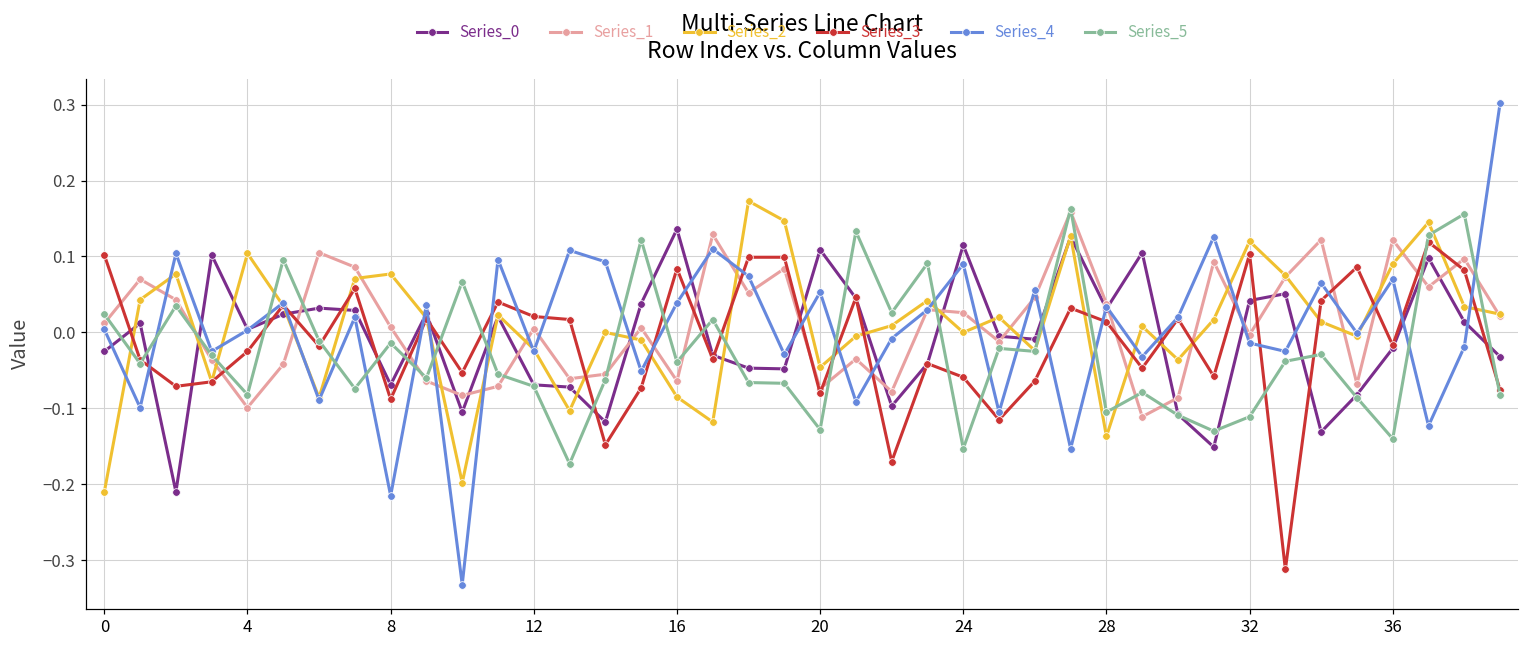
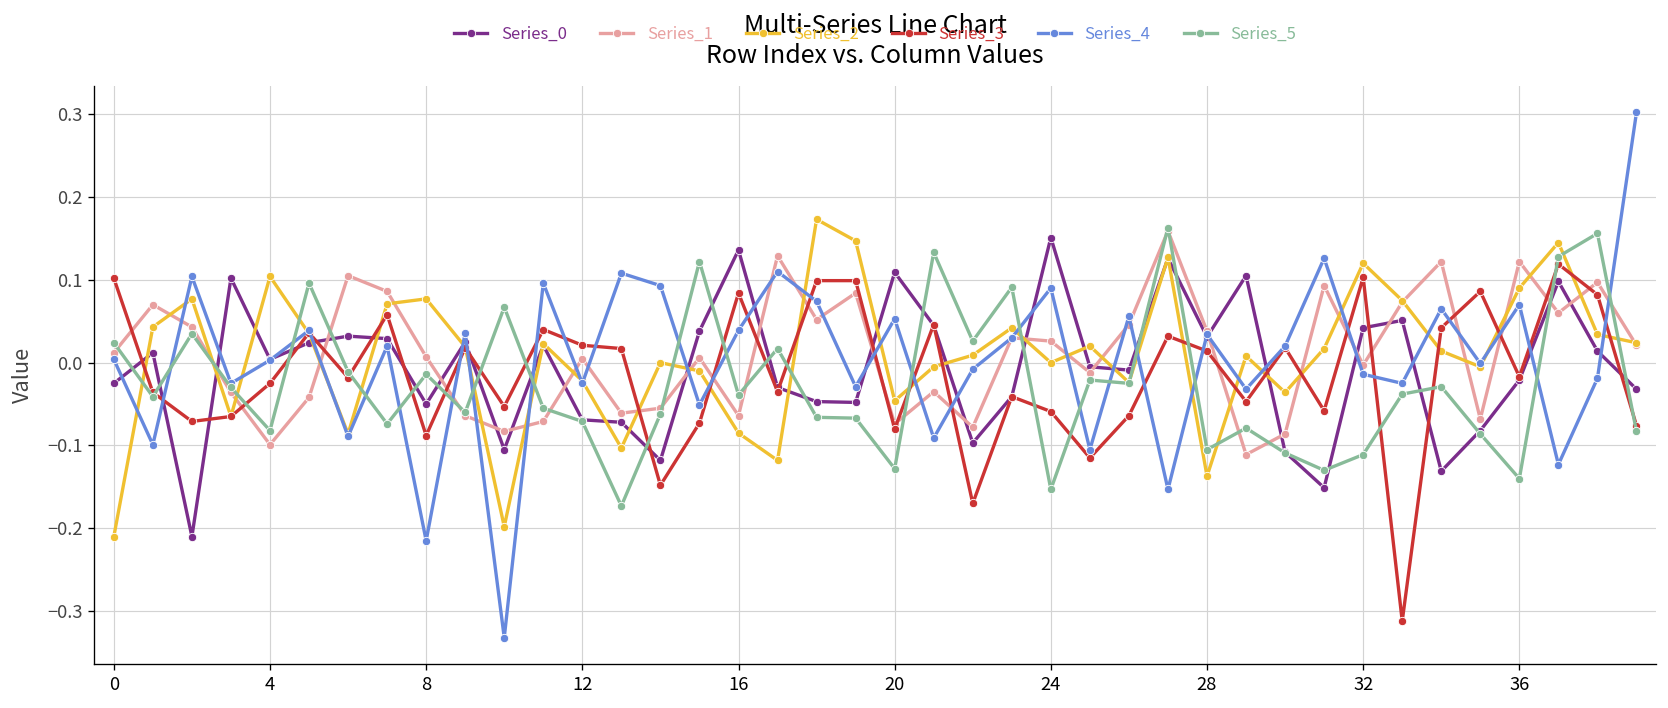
Series_0, 8: -0.07 -> -0.05
Series_0, 24: 0.12 -> 0.15
